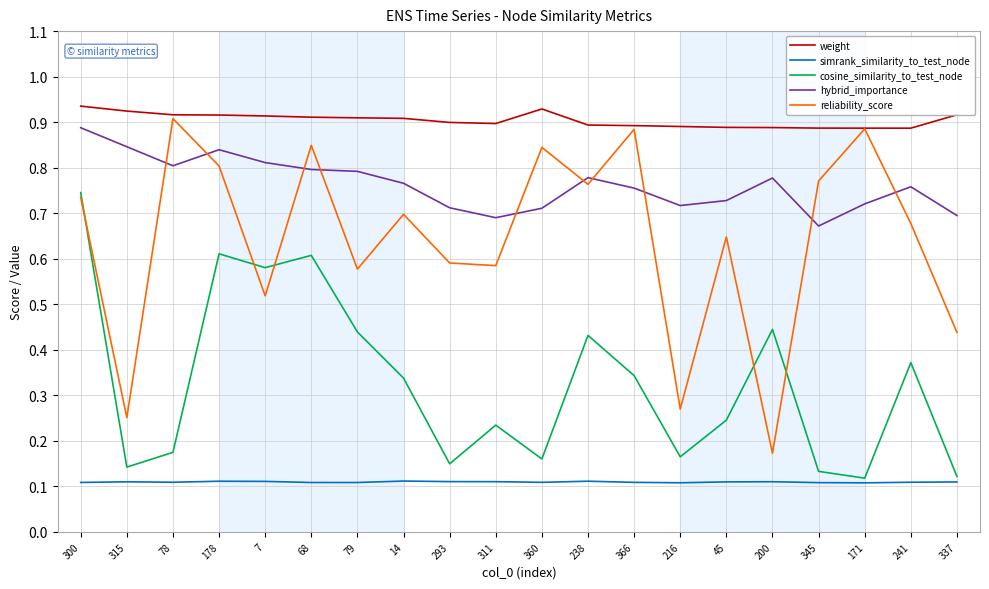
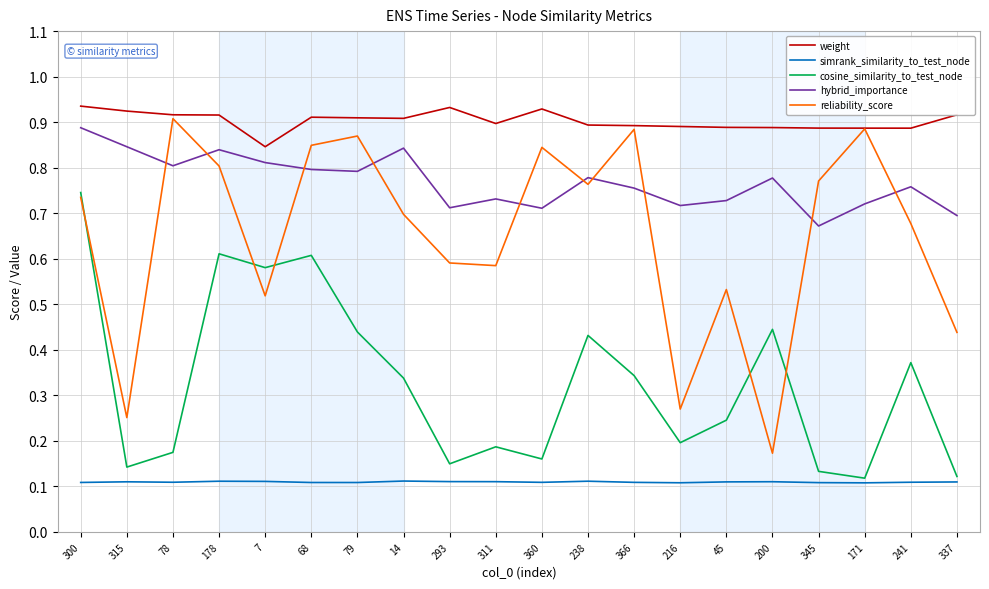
weight, 7: 0.91 -> 0.85
reliability_score, 79: 0.58 -> 0.87
hybrid_importance, 14: 0.77 -> 0.84
weight, 293: 0.90 -> 0.93
cosine_similarity_to_test_node, 311: 0.23 -> 0.19
hybrid_importance, 311: 0.69 -> 0.73
cosine_similarity_to_test_node, 216: 0.17 -> 0.20
reliability_score, 45: 0.65 -> 0.53
